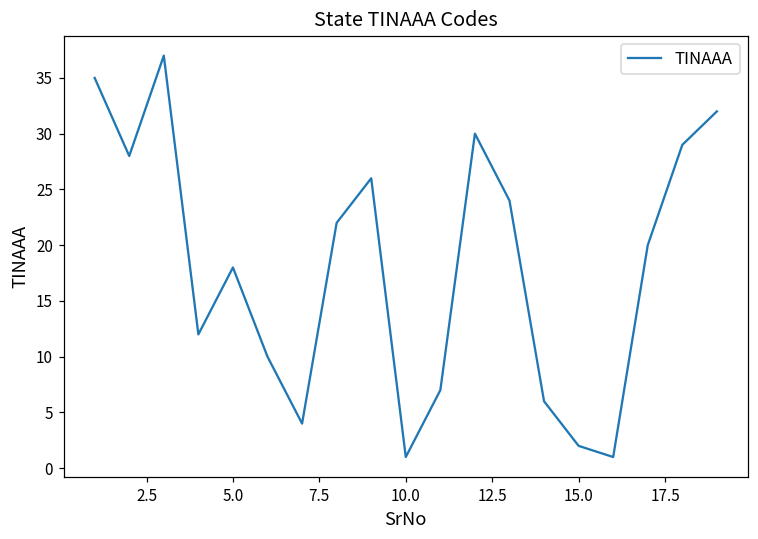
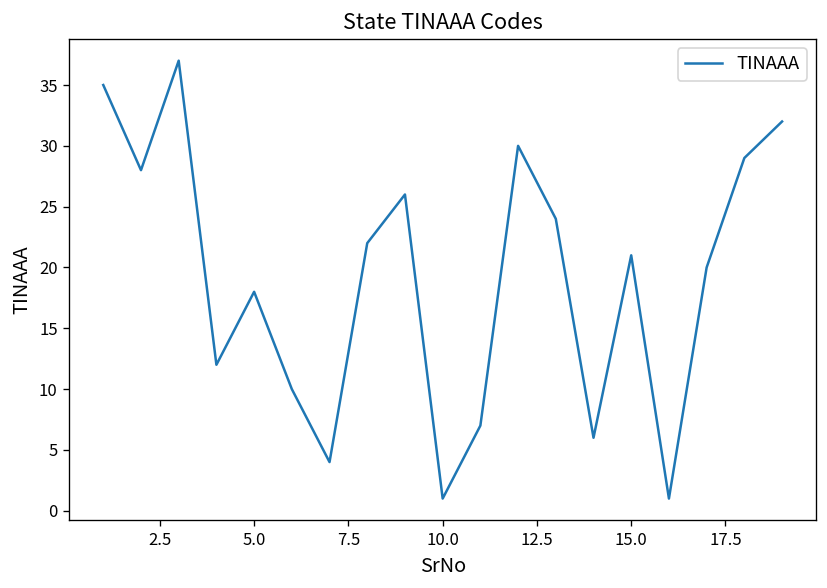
15.0: 2 -> 21
